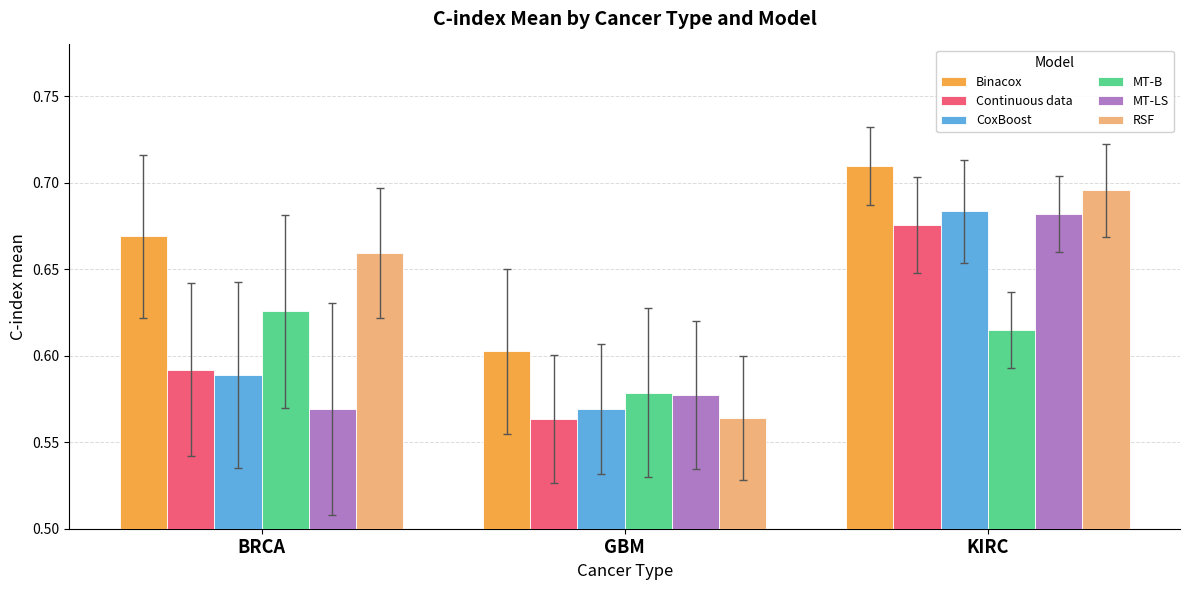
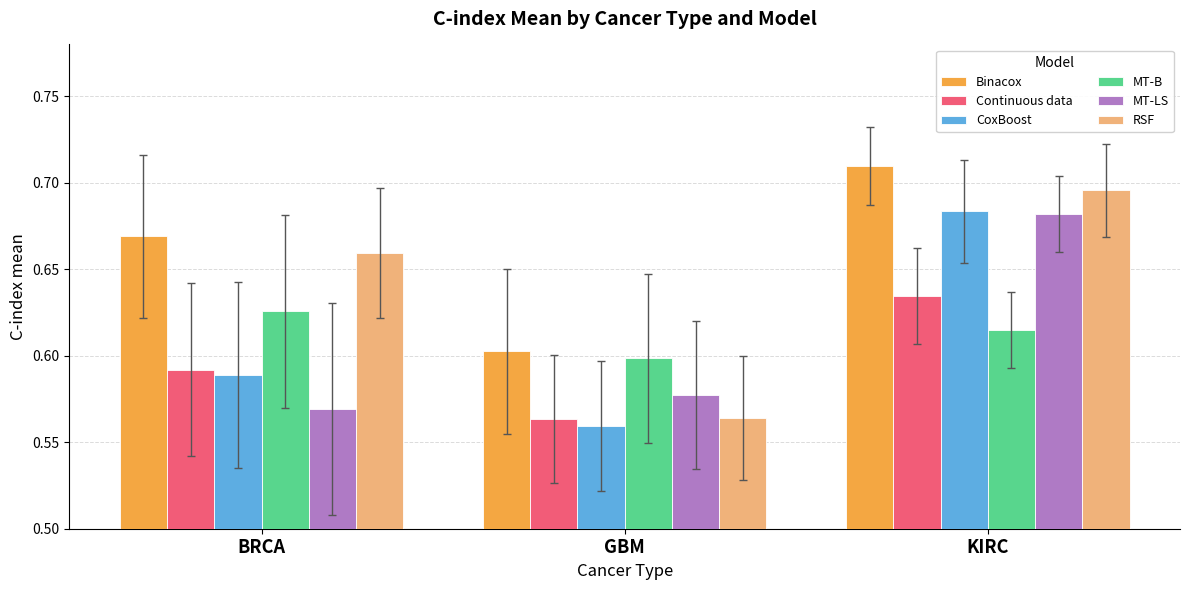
CoxBoost, GBM: 0.569 -> 0.559
MT-B, GBM: 0.579 -> 0.599
Continuous data, KIRC: 0.675 -> 0.635
